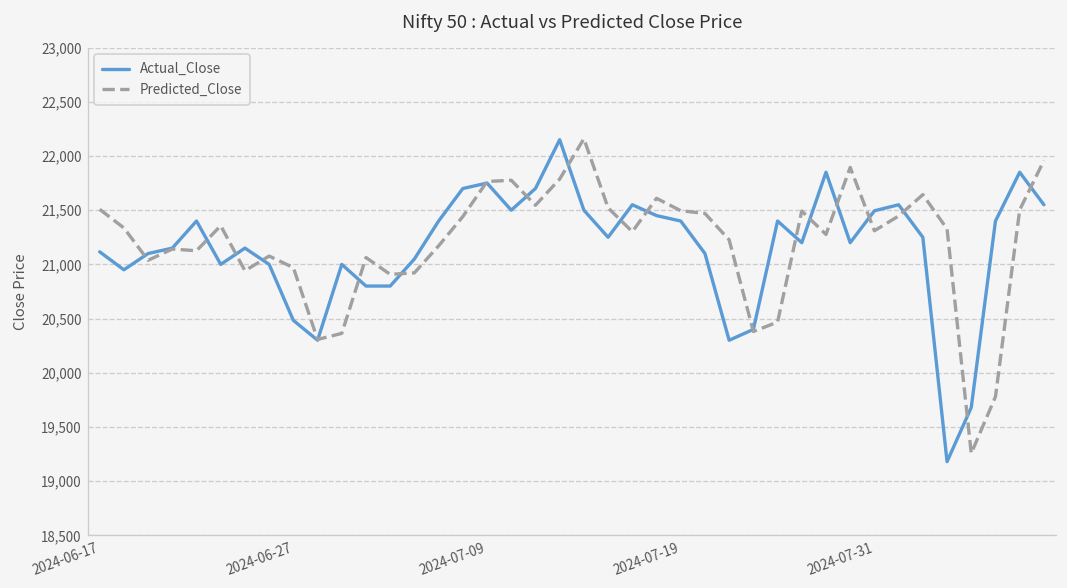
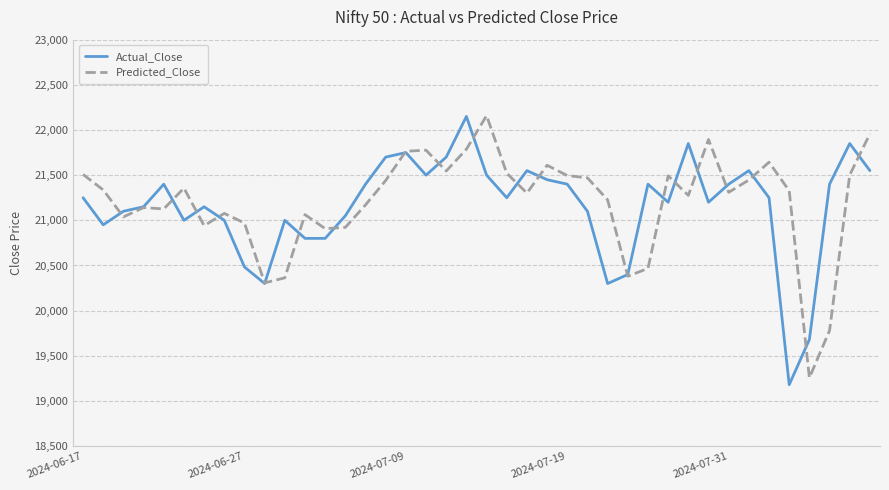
Actual_Close, 2024-06-17: 21,100 -> 21,300
Actual_Close, 2024-07-31: 21,500 -> 21,400
